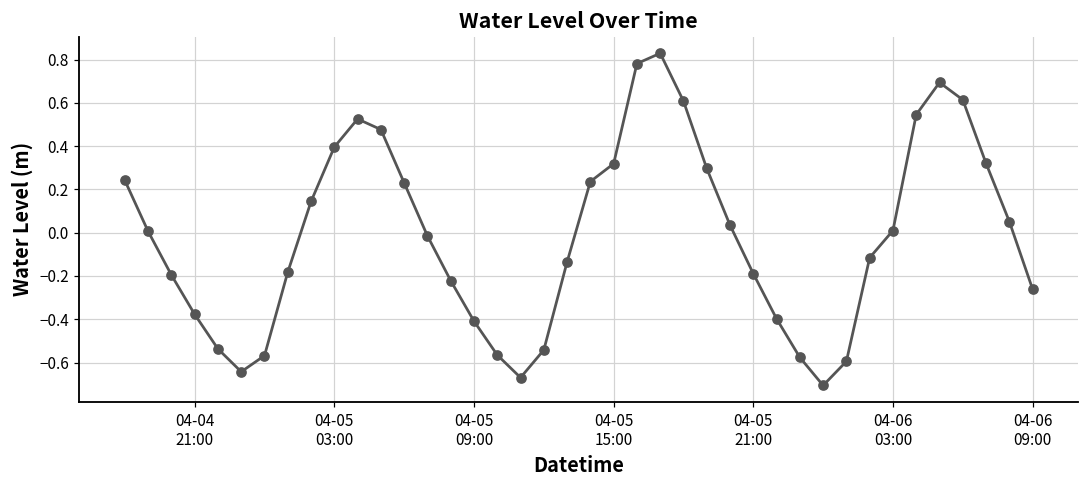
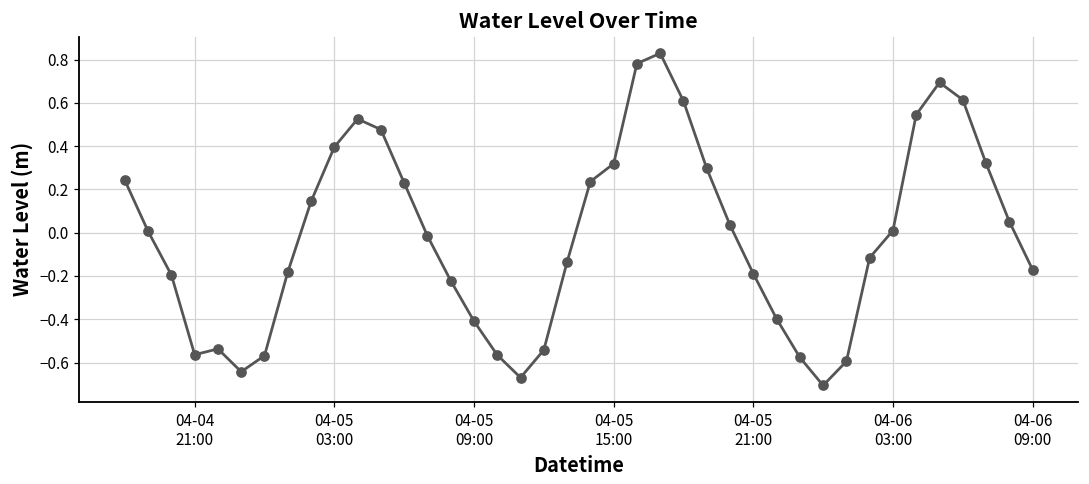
04-04 21:00: -0.38 -> -0.56
04-06 09:00: -0.26 -> -0.17
